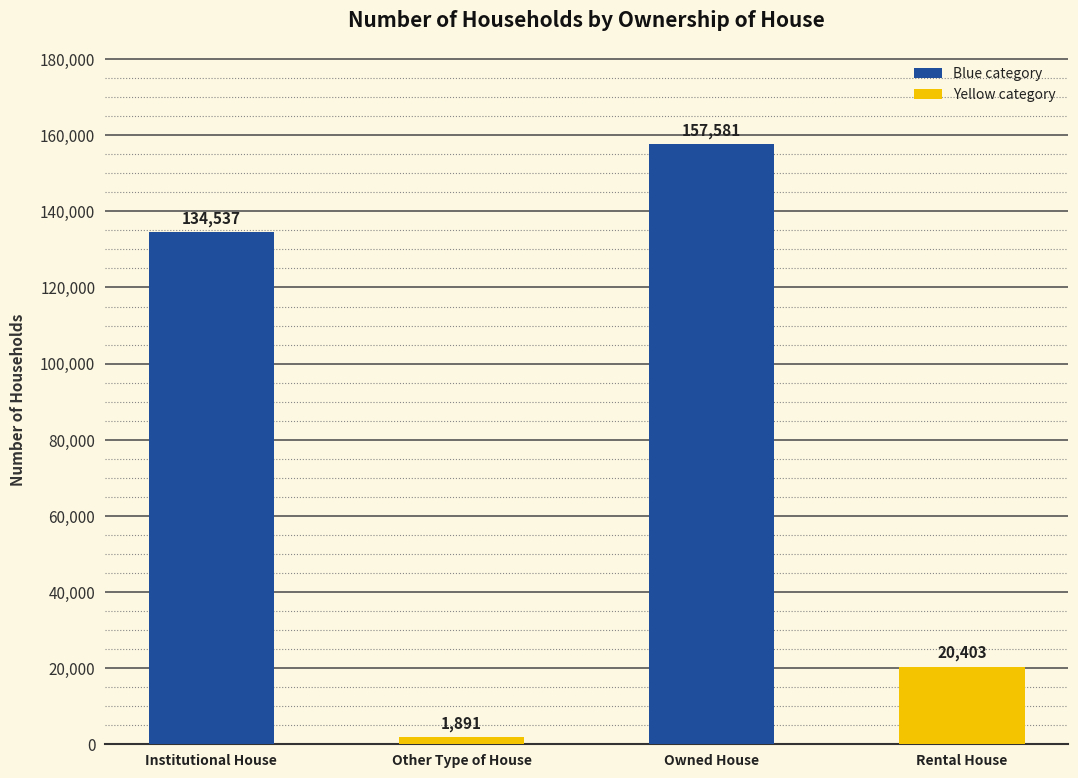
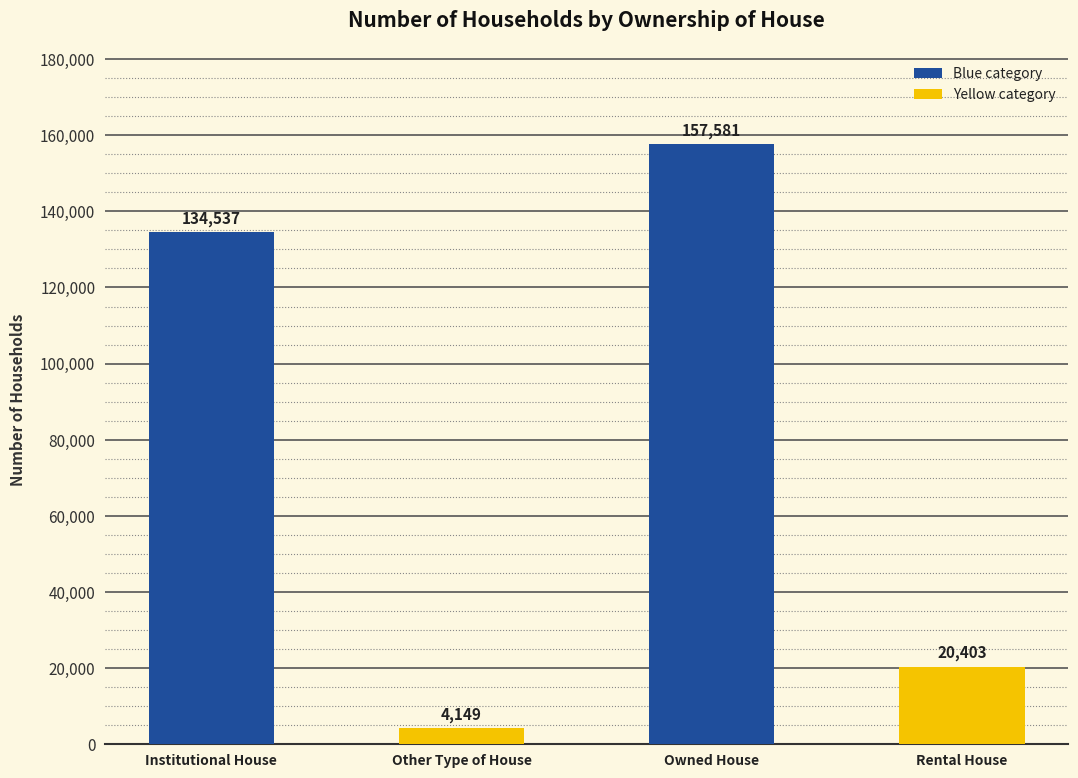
Other Type of House: 1,891 -> 4,149
